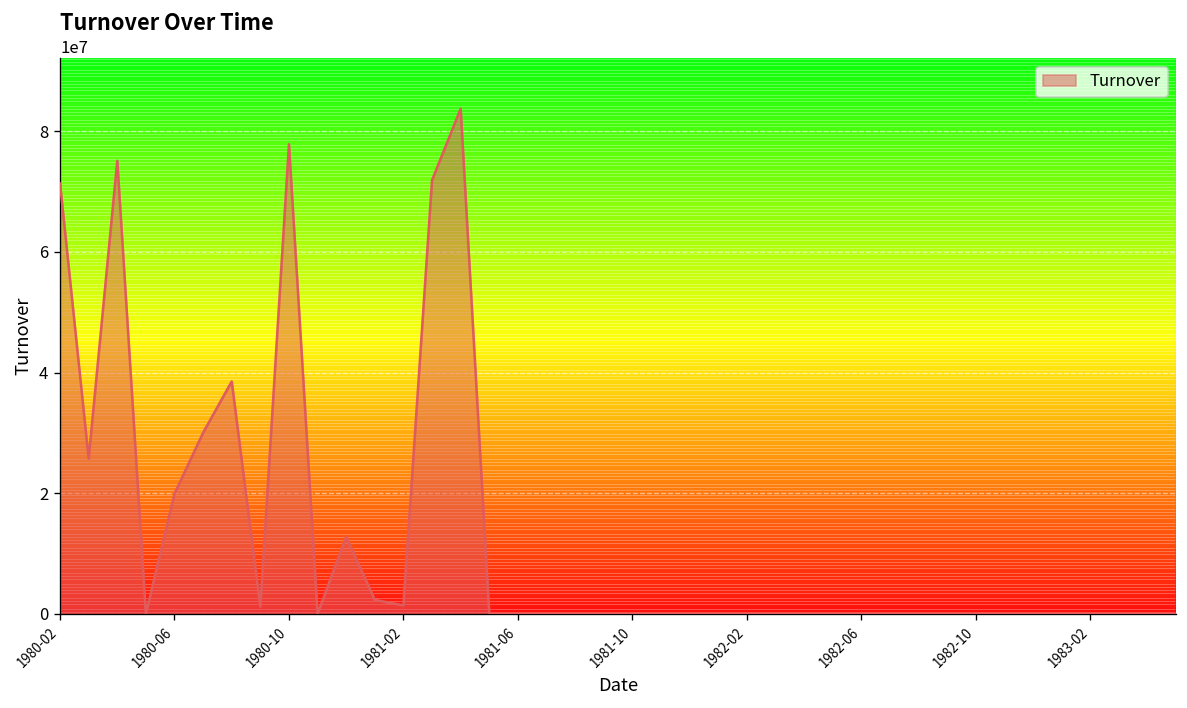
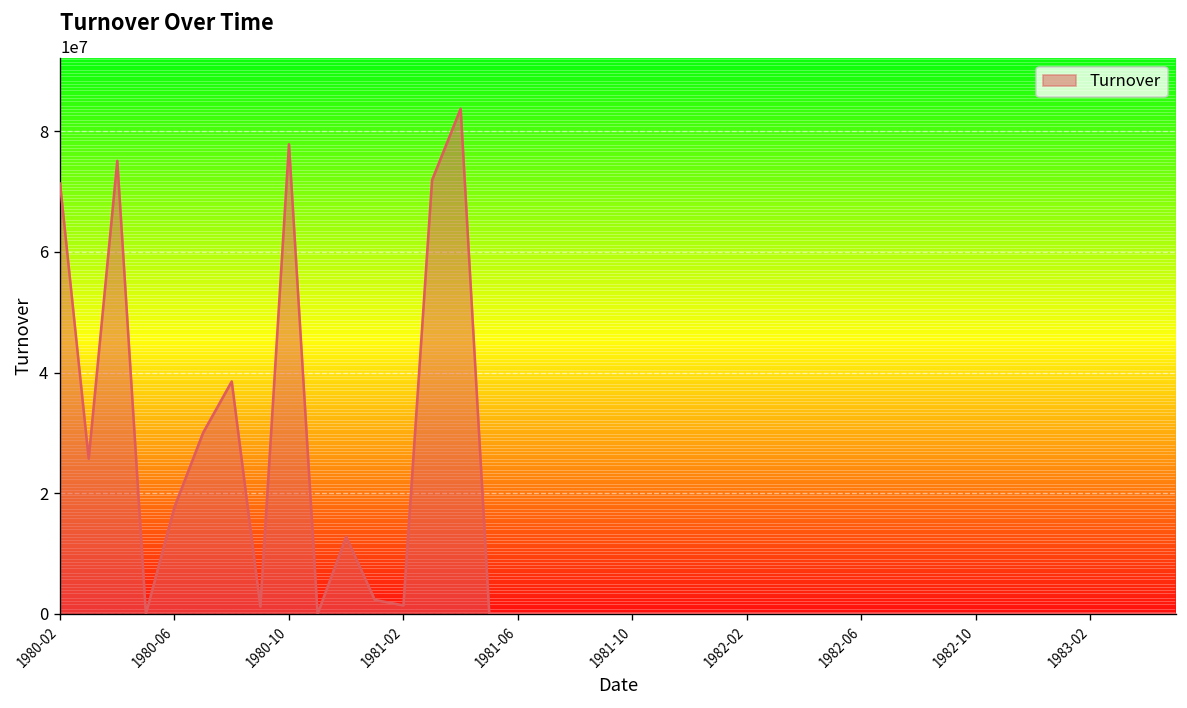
1980-06: 20000000 -> 18000000
